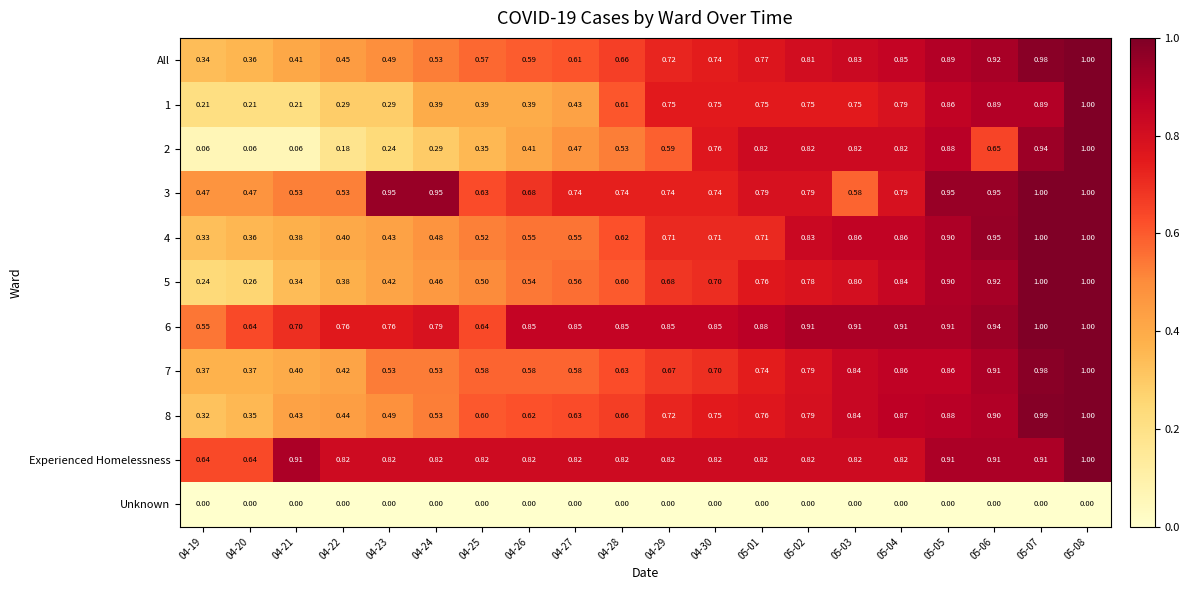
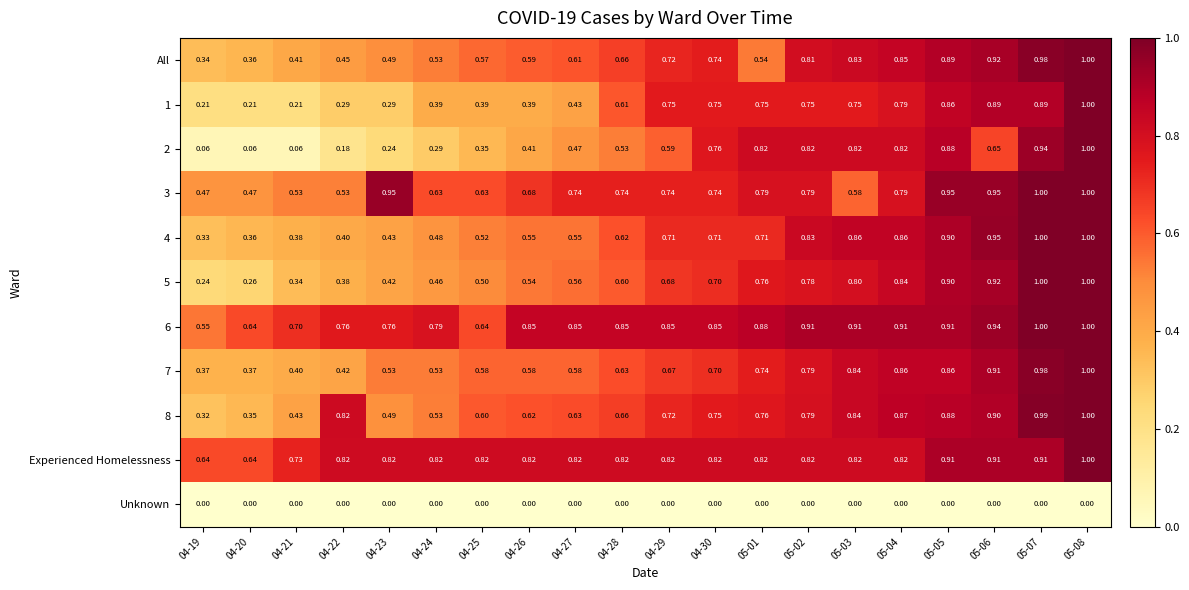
All, 05-01: 0.77 -> 0.54
3, 04-24: 0.95 -> 0.63
8, 04-22: 0.44 -> 0.82
Experienced Homelessness, 04-21: 0.91 -> 0.73
